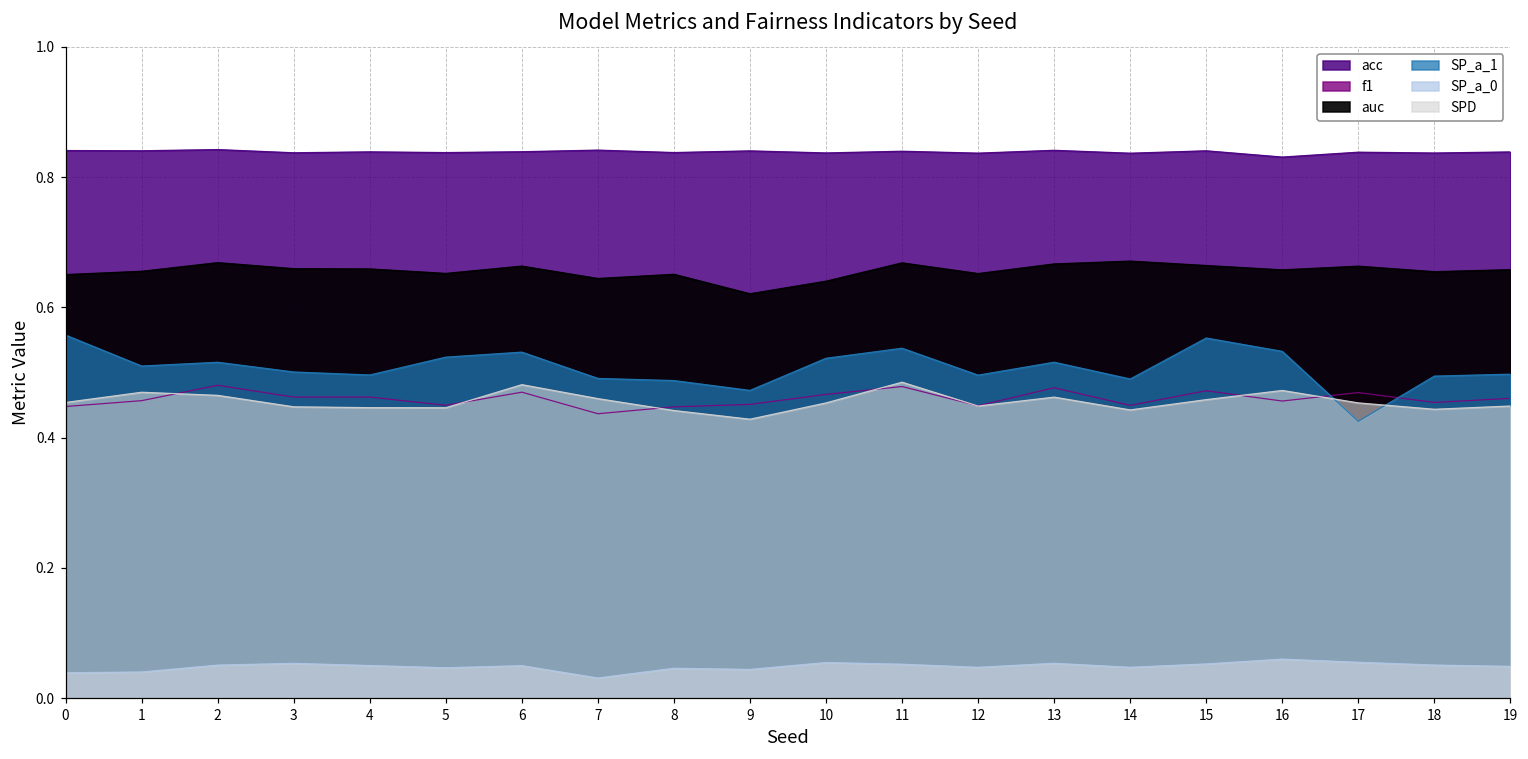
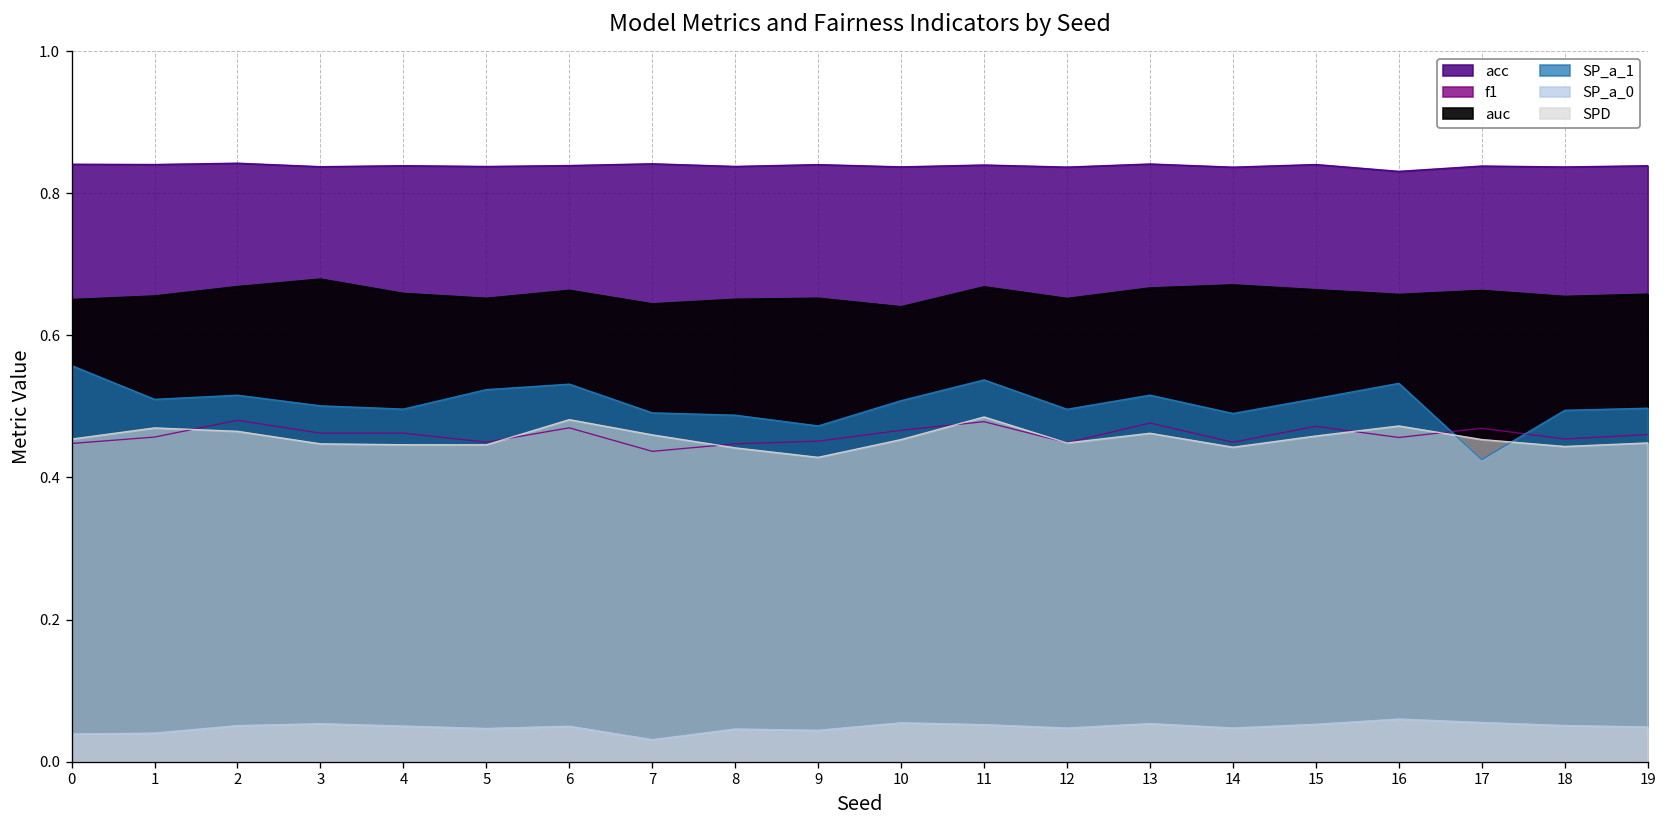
auc, 3: 0.66 -> 0.68
auc, 9: 0.62 -> 0.65
SP_a_1, 10: 0.52 -> 0.51
SP_a_1, 15: 0.55 -> 0.51
